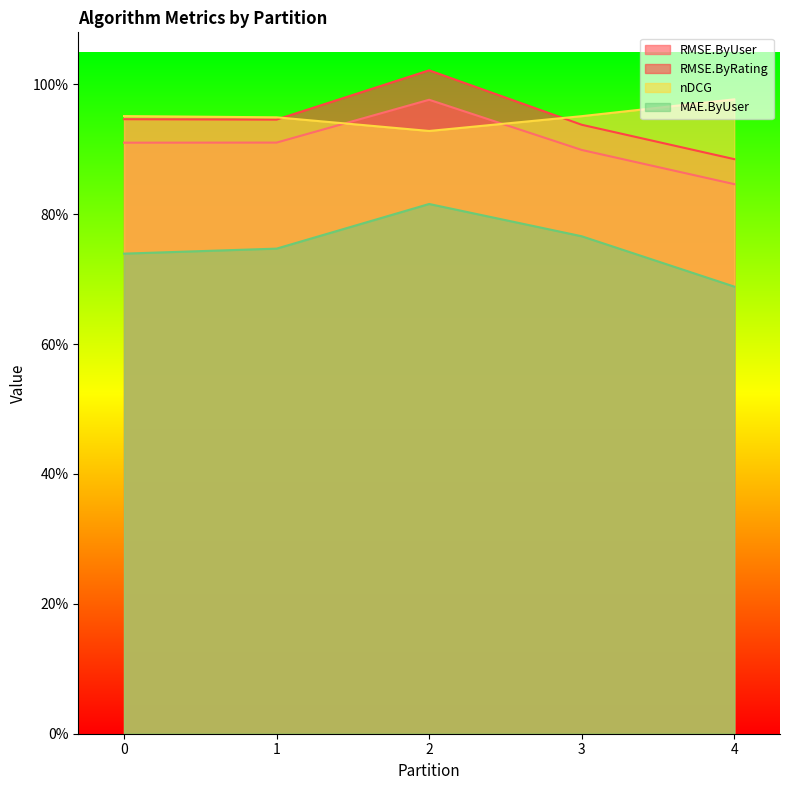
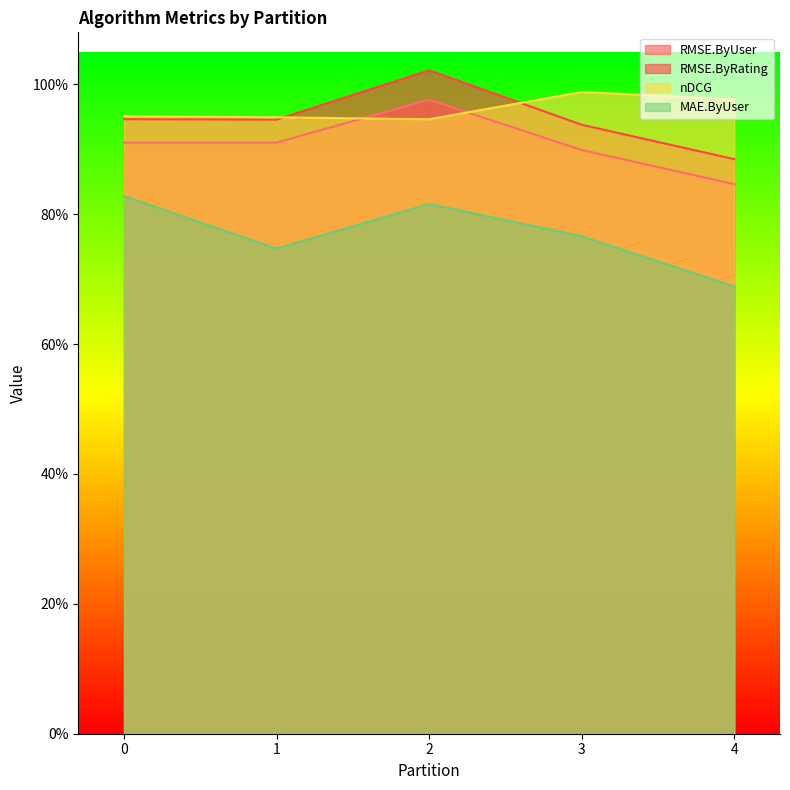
MAE.ByUser, 0: 74% -> 83%
nDCG, 2: 93% -> 95%
nDCG, 3: 95% -> 99%
